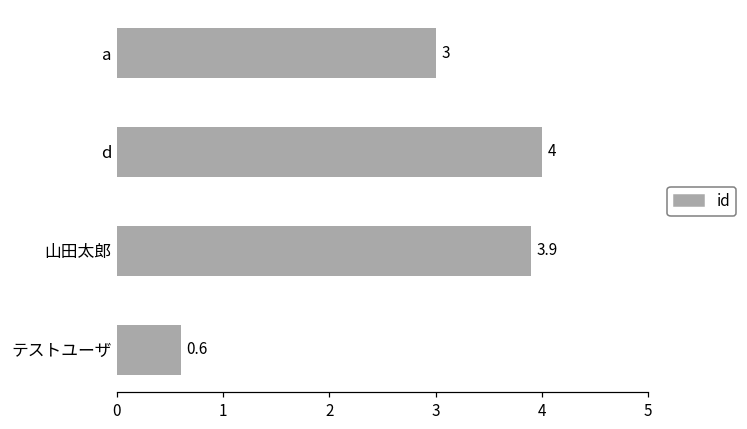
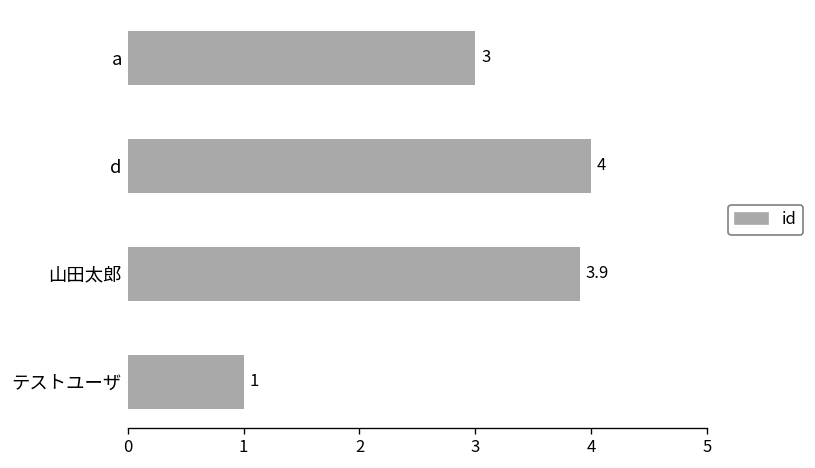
テストユーザ: 0.6 -> 1
